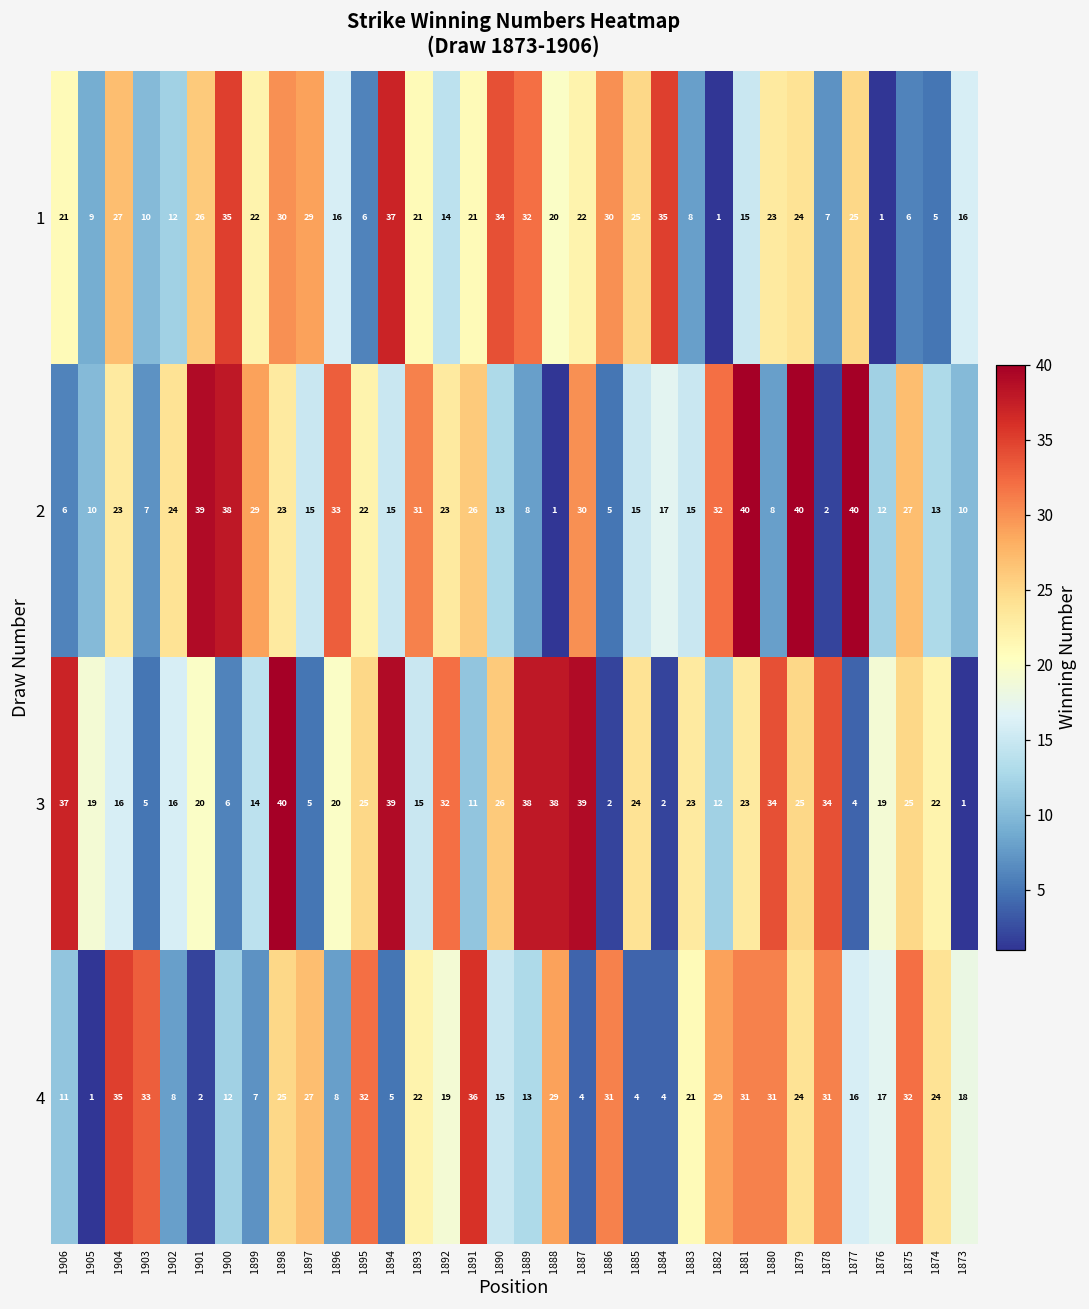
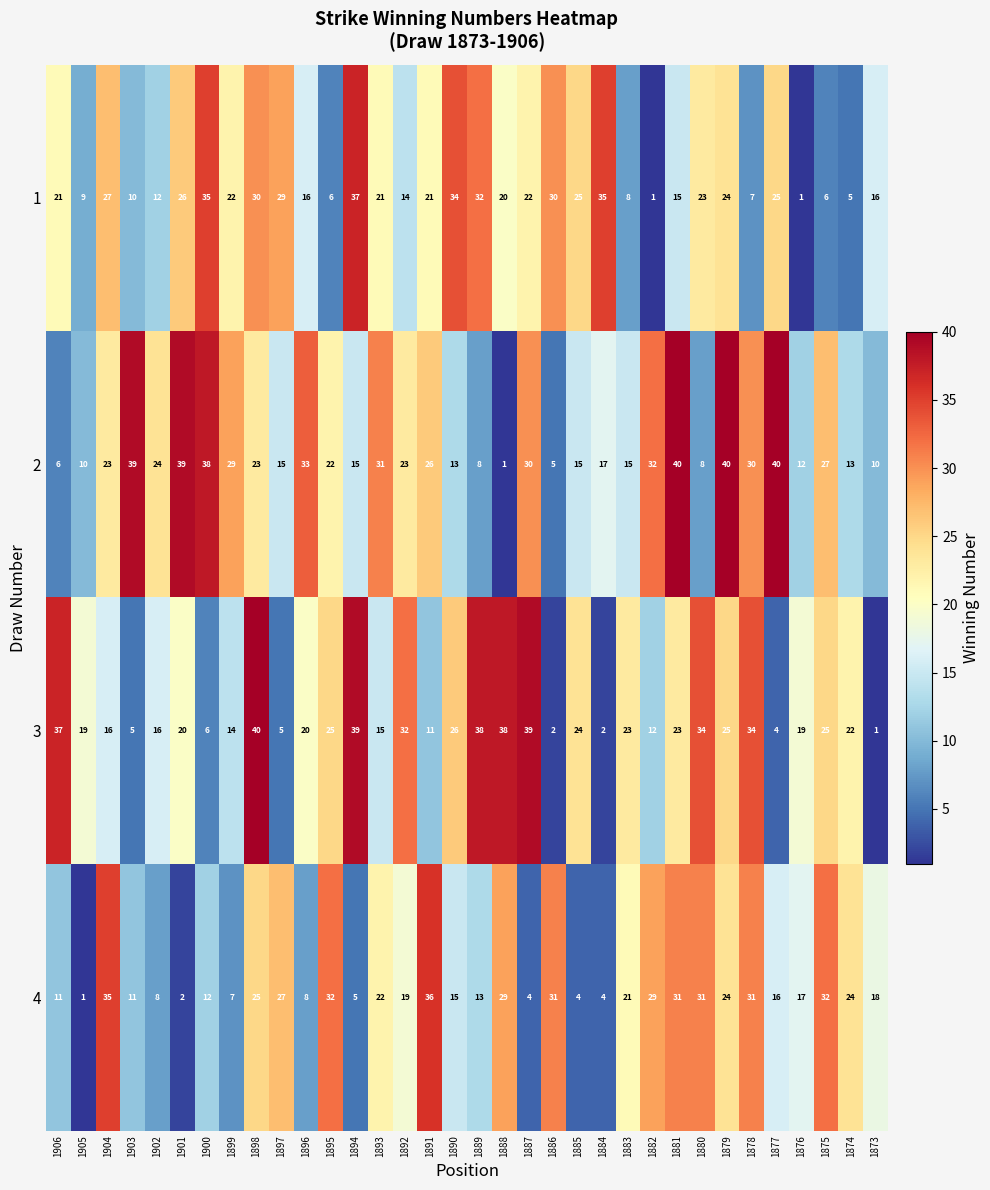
2, 1903: 7 -> 39
2, 1878: 2 -> 30
4, 1903: 33 -> 11
